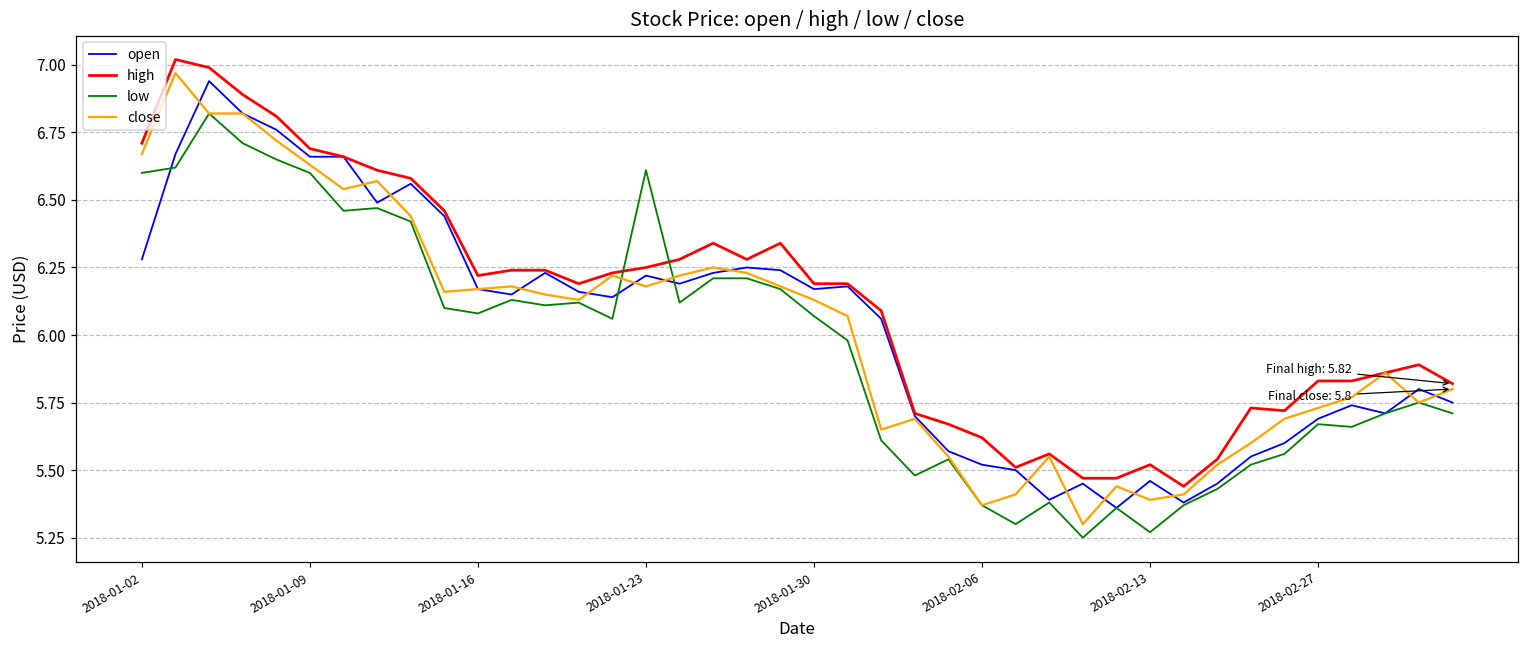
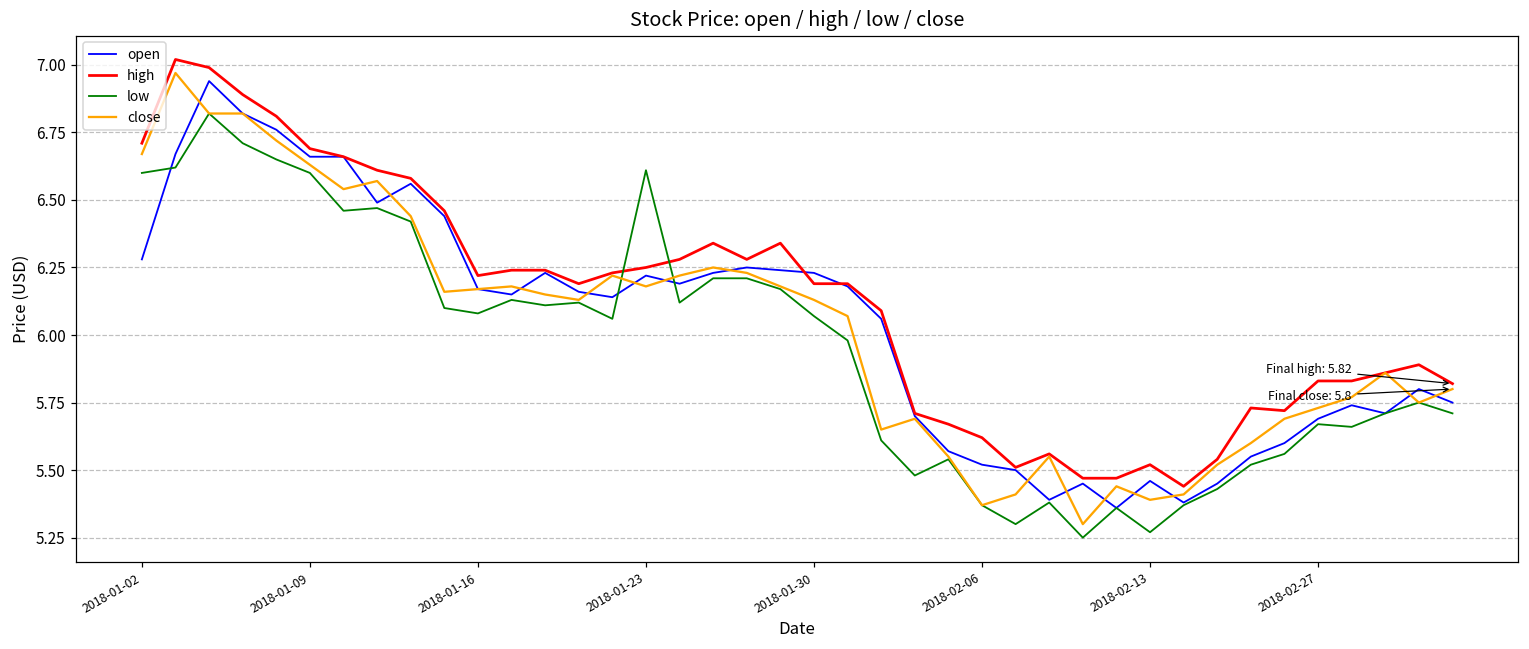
open, 2018-01-30: 6.17 -> 6.23
